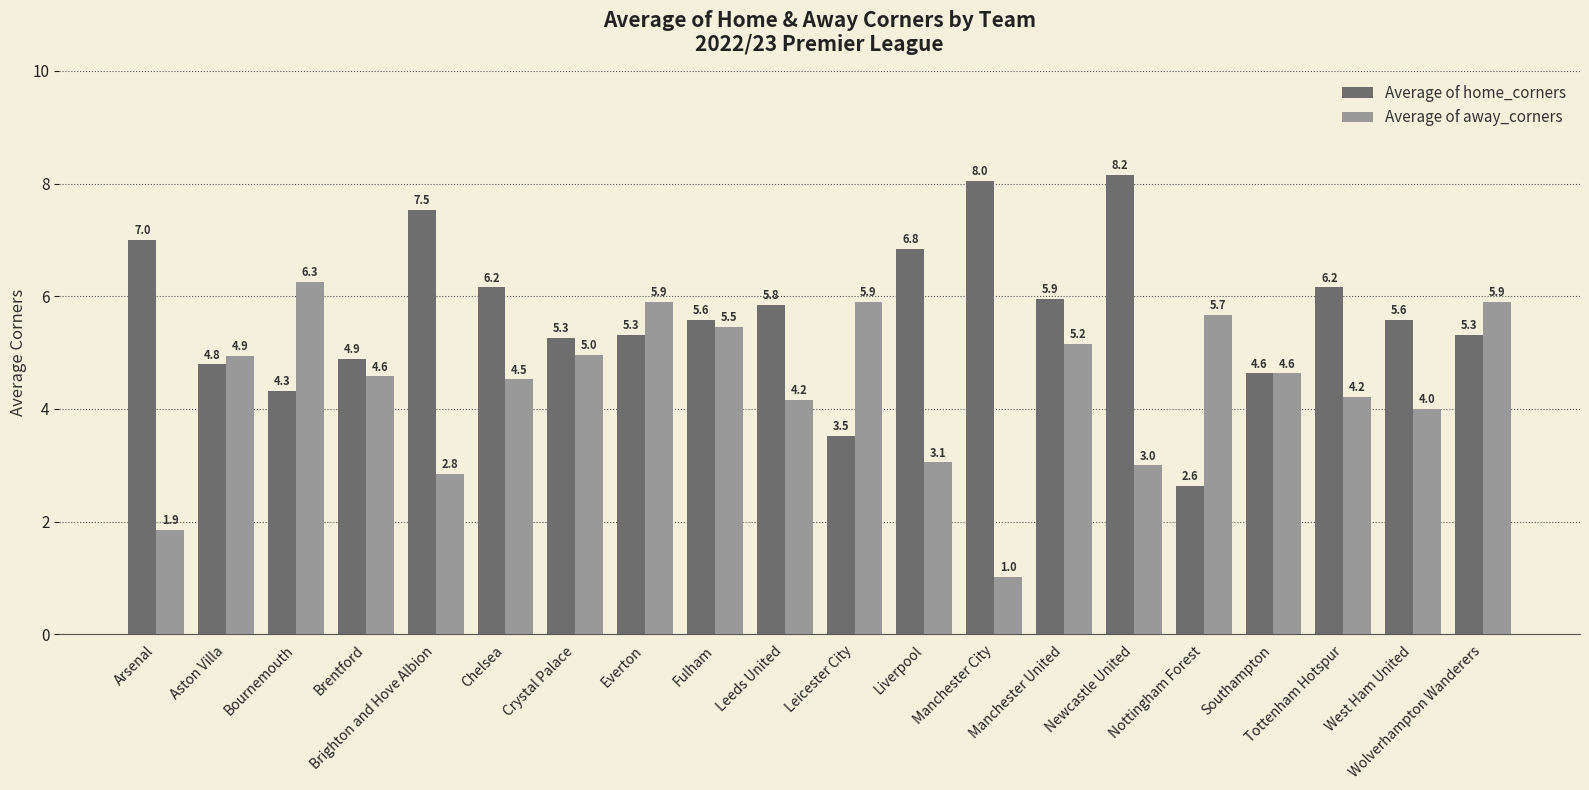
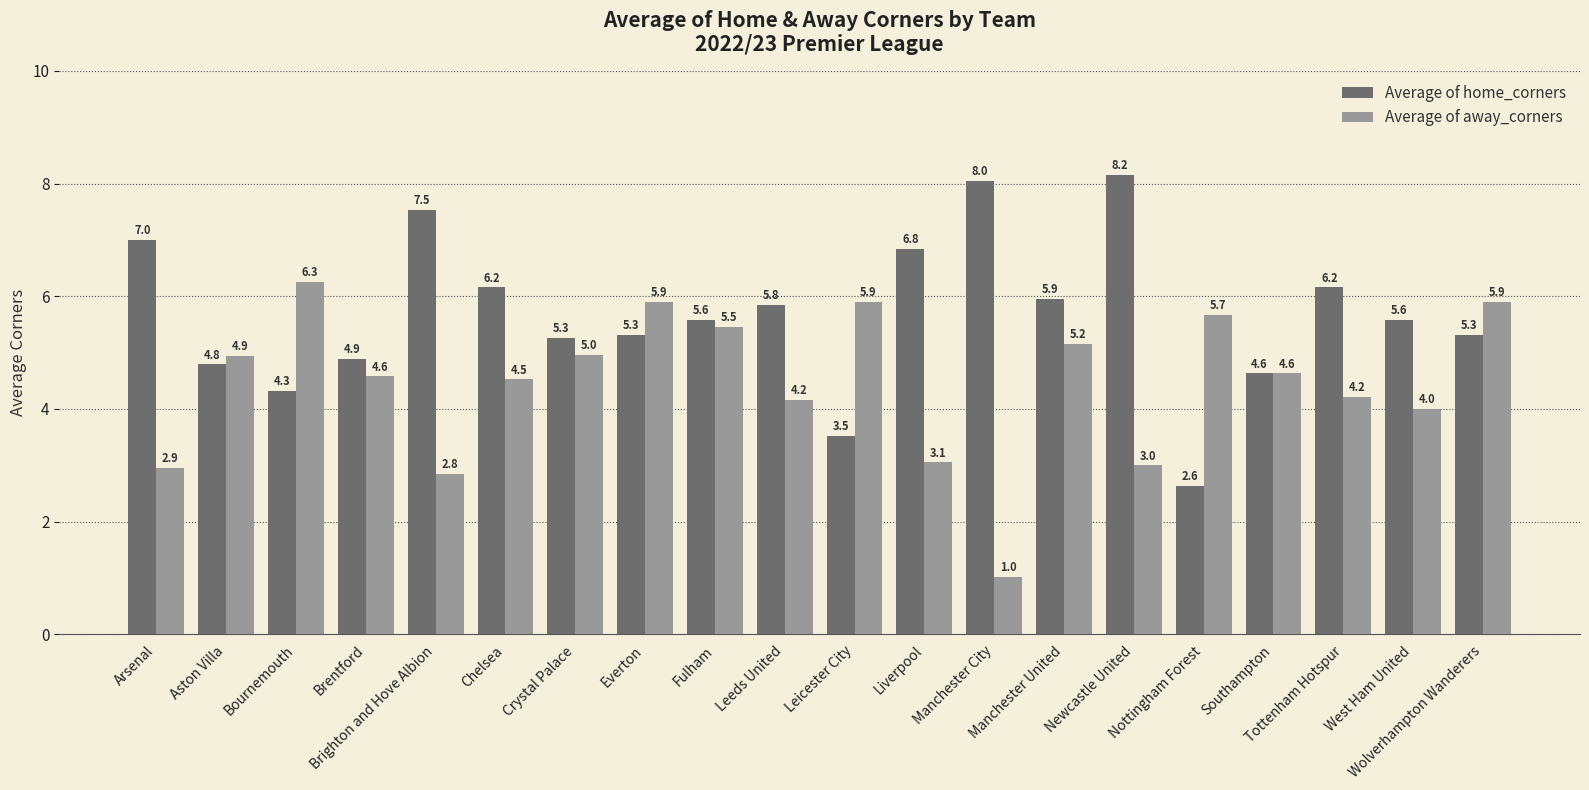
Average of away_corners, Arsenal: 1.9 -> 2.9
